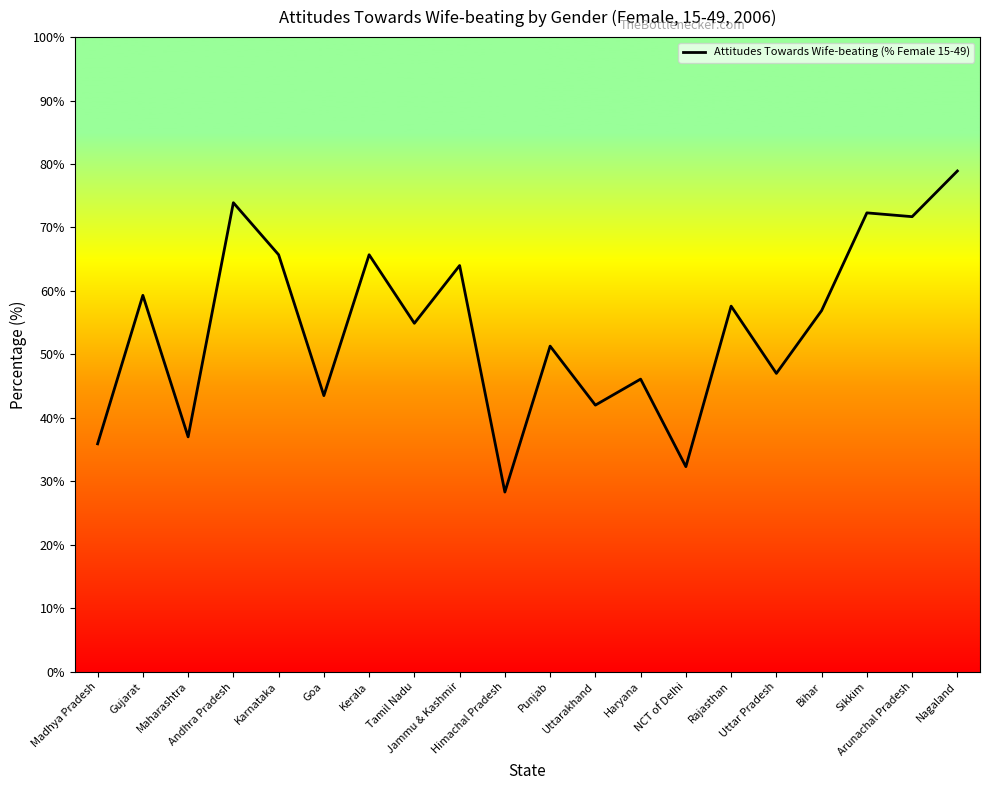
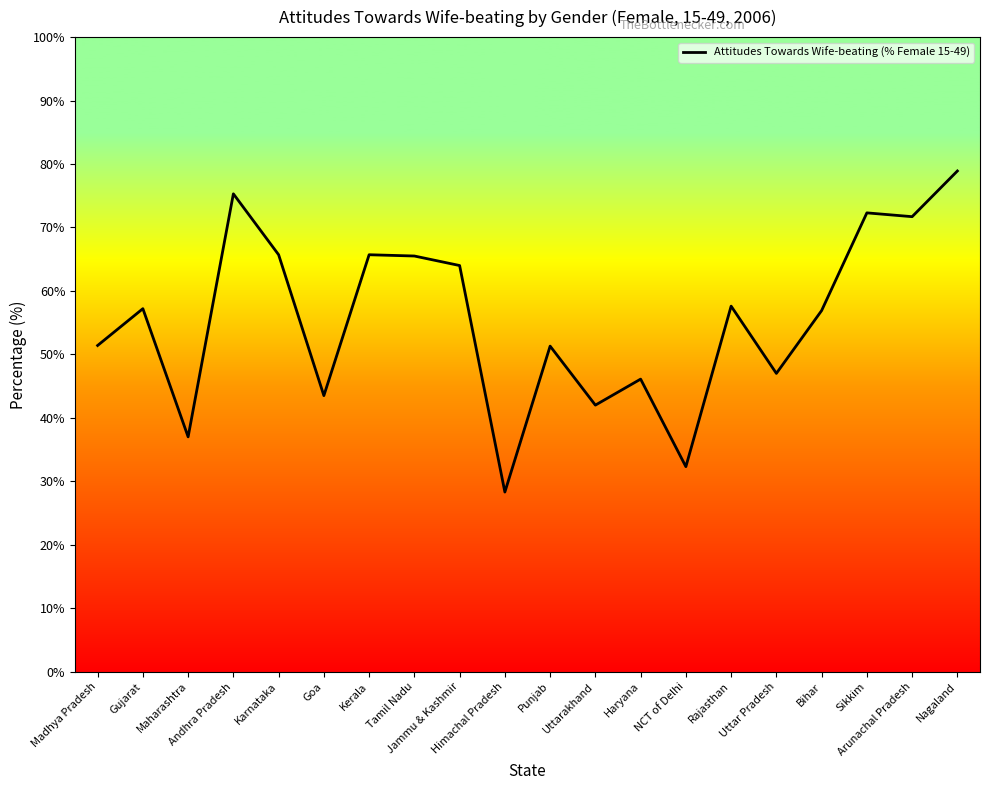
Madhya Pradesh: 36% -> 51%
Gujarat: 59% -> 57%
Andhra Pradesh: 74% -> 75%
Tamil Nadu: 55% -> 66%
